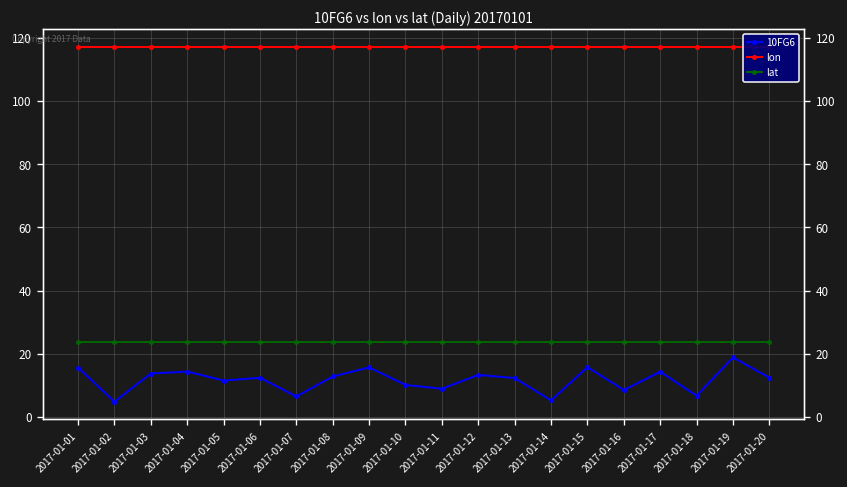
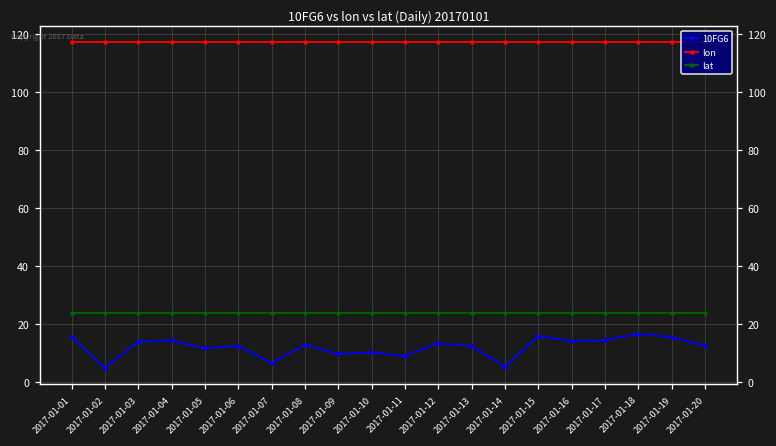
10FG6, 2017-01-09: 16 -> 10
10FG6, 2017-01-16: 9 -> 14
10FG6, 2017-01-18: 7 -> 17
10FG6, 2017-01-19: 19 -> 15
